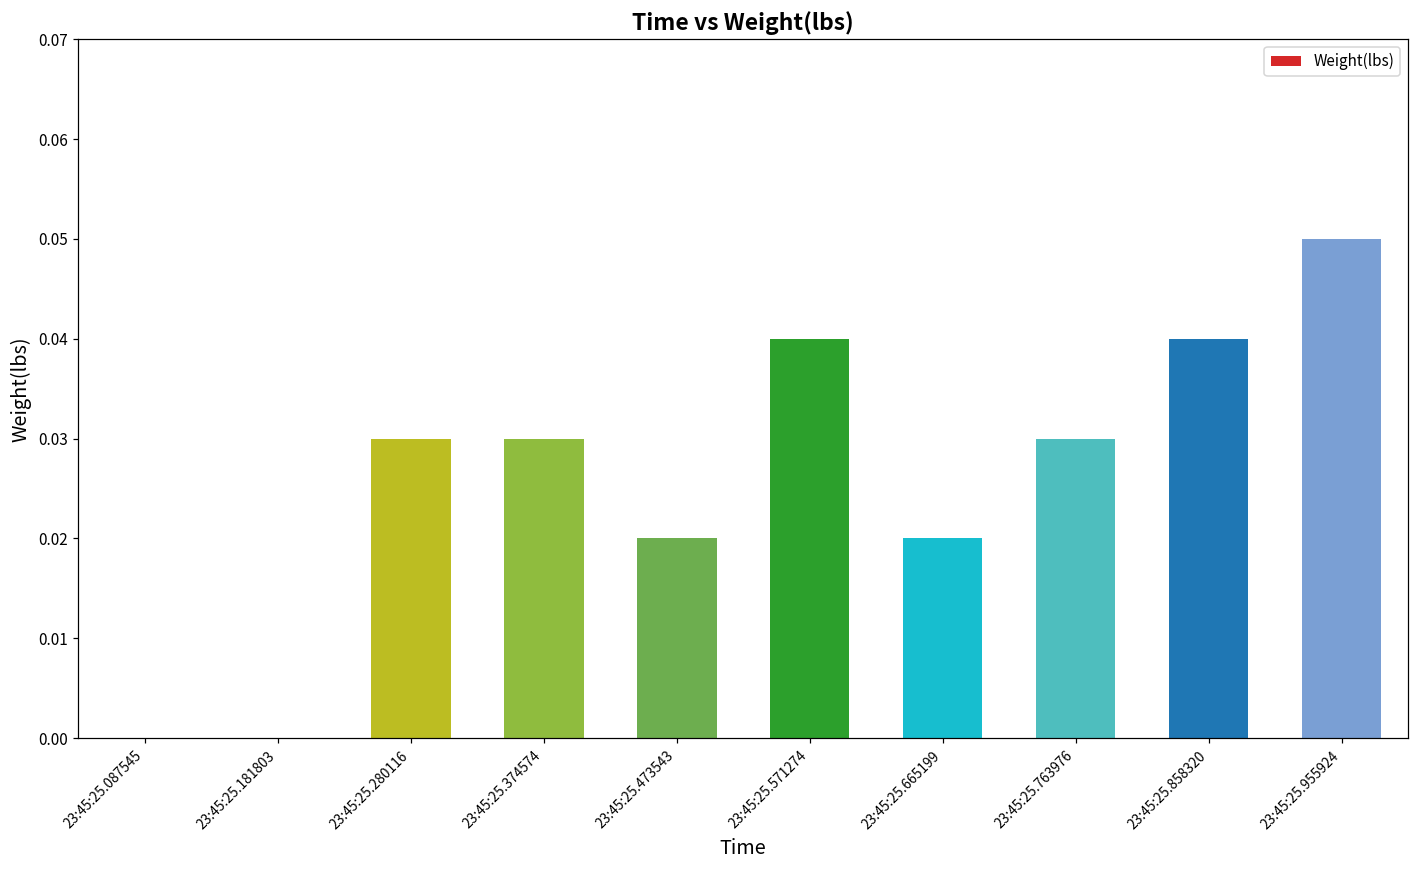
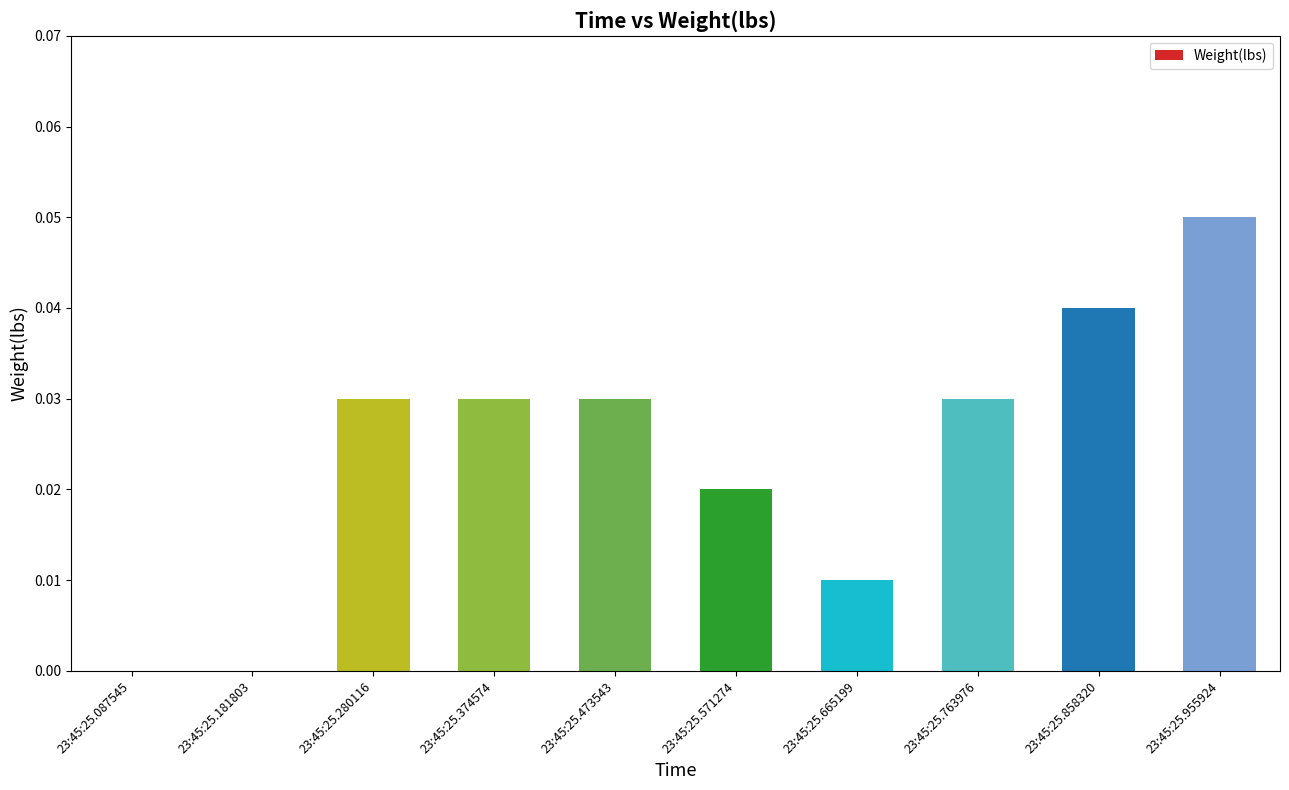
23:45:25.473543: 0.02 -> 0.03
23:45:25.571274: 0.04 -> 0.02
23:45:25.665199: 0.02 -> 0.01
